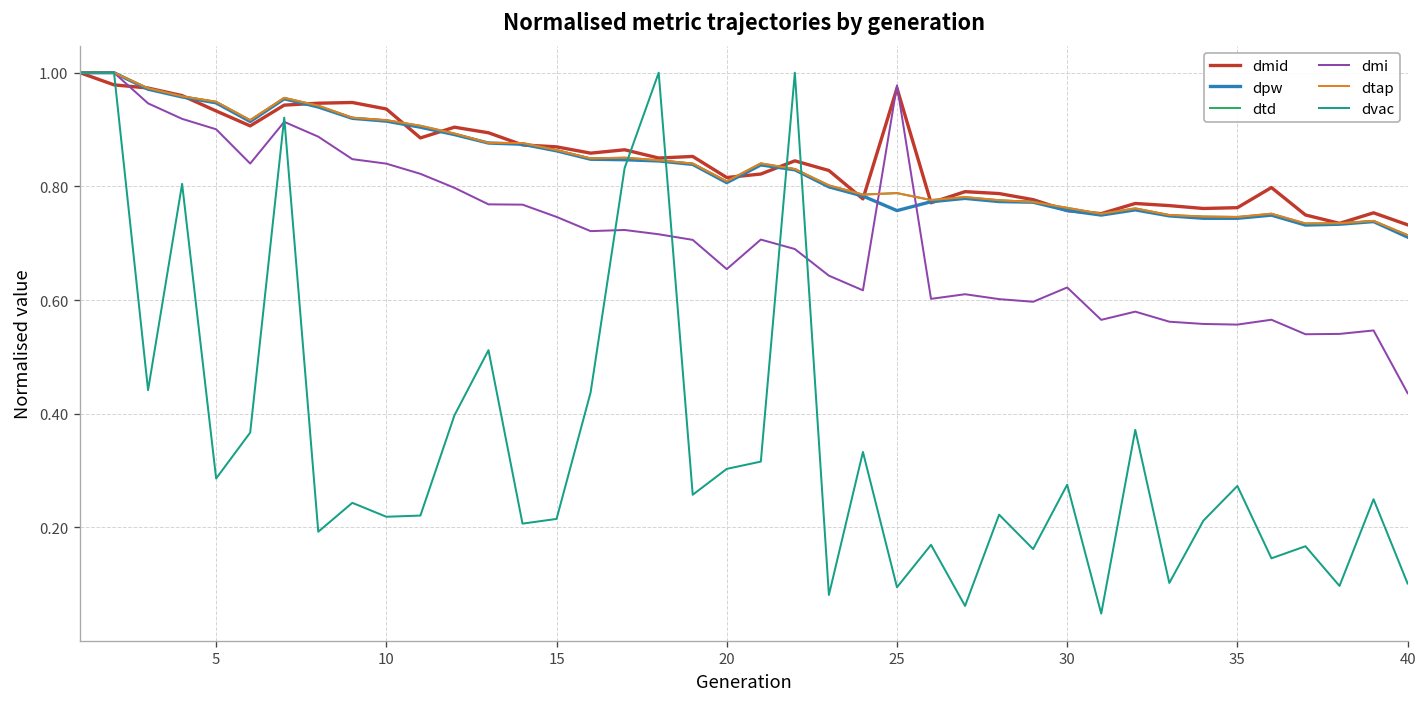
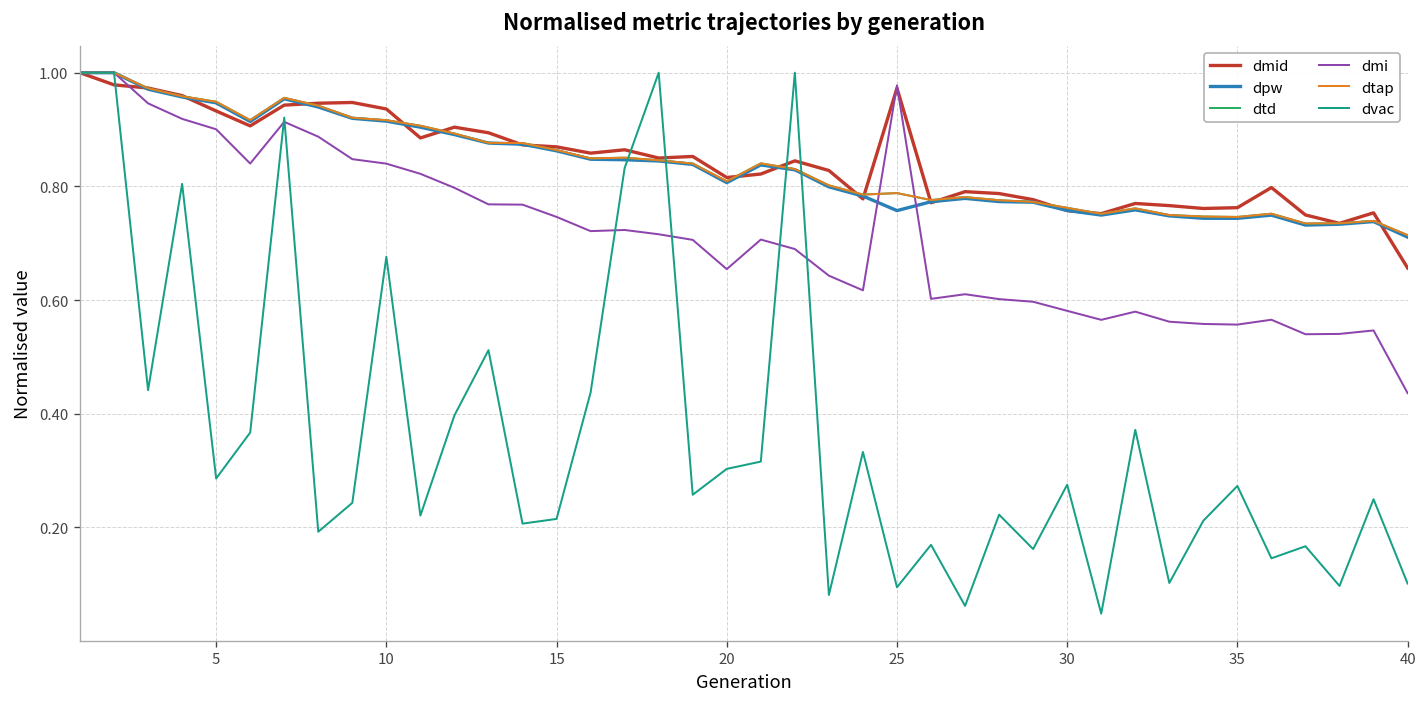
dvac, 10: 0.22 -> 0.68
dmi, 30: 0.62 -> 0.58
dmid, 40: 0.73 -> 0.66
